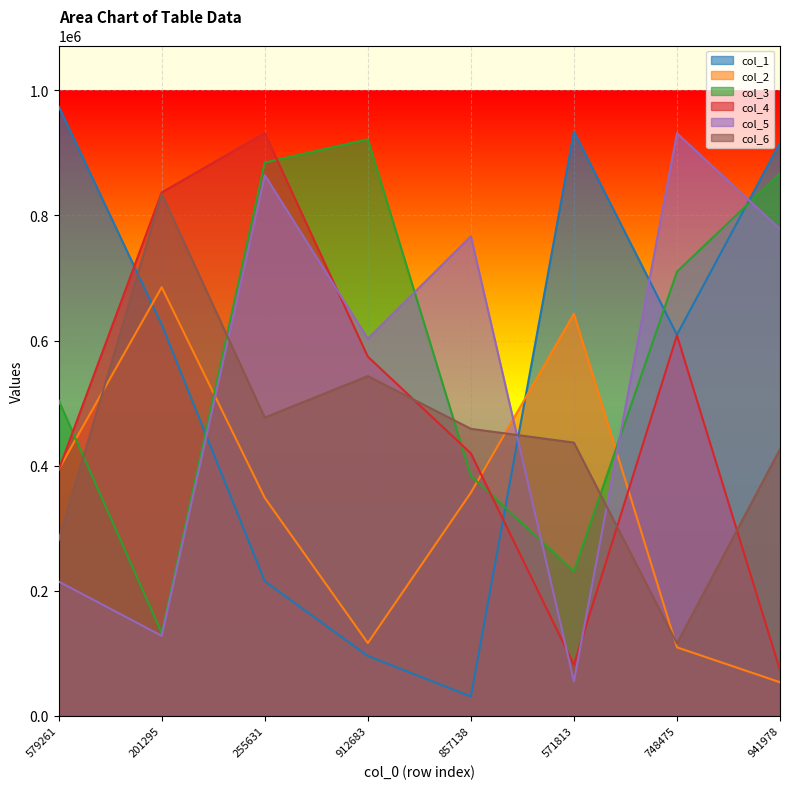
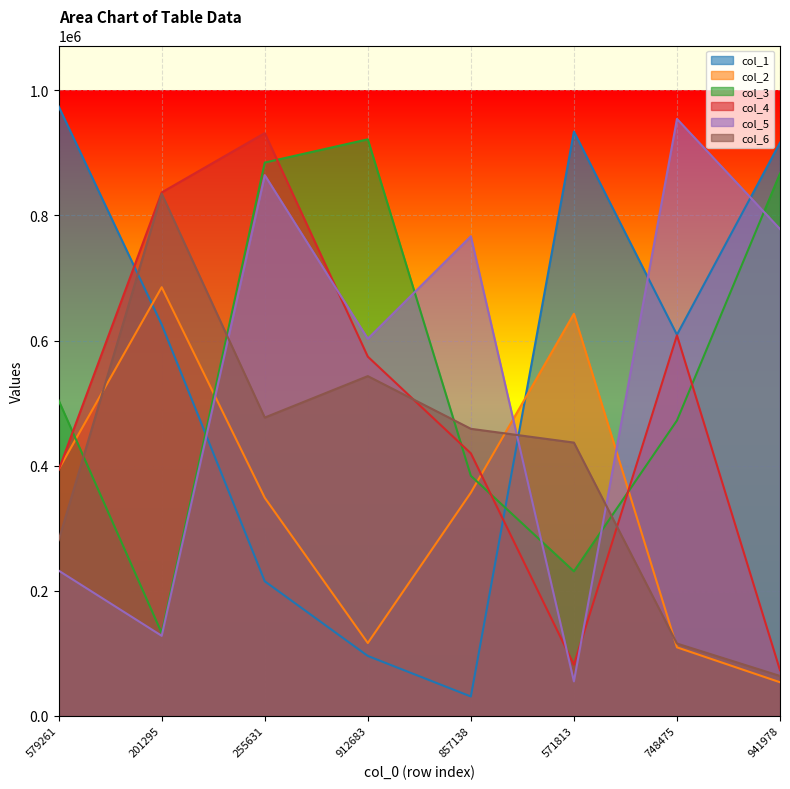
col_5, 579261: 210000 -> 230000
col_3, 748475: 710000 -> 470000
col_5, 748475: 930000 -> 950000
col_6, 941978: 430000 -> 60000
